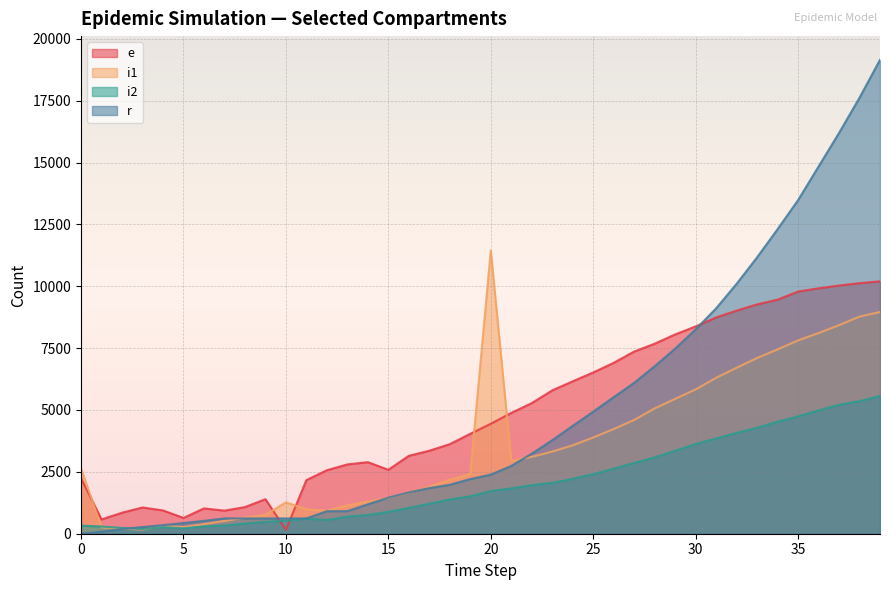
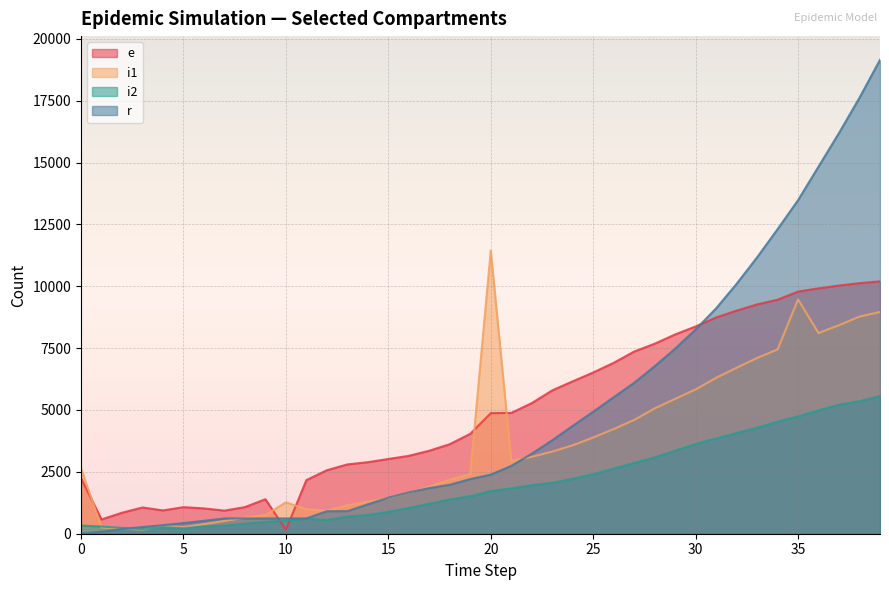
e, 5: 600 -> 1100
e, 15: 2600 -> 3000
e, 20: 4400 -> 4900
i1, 35: 7800 -> 9500
